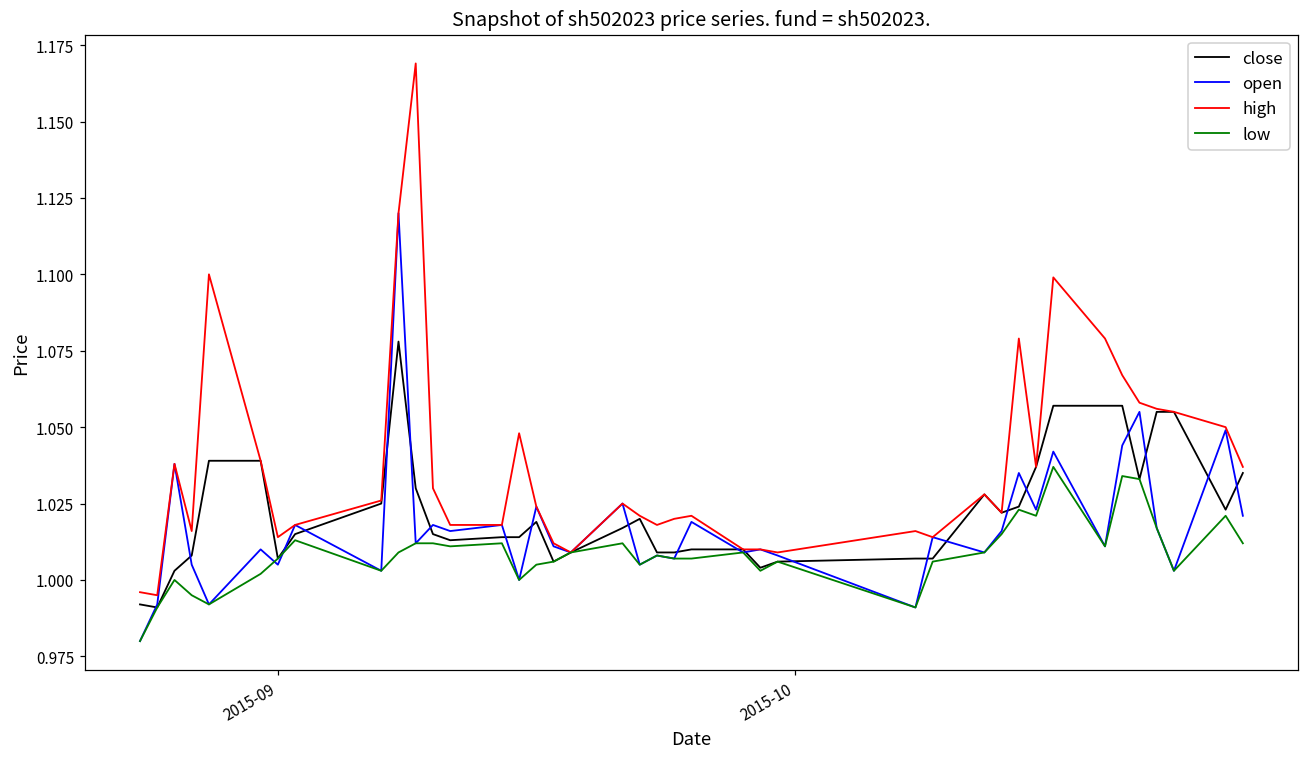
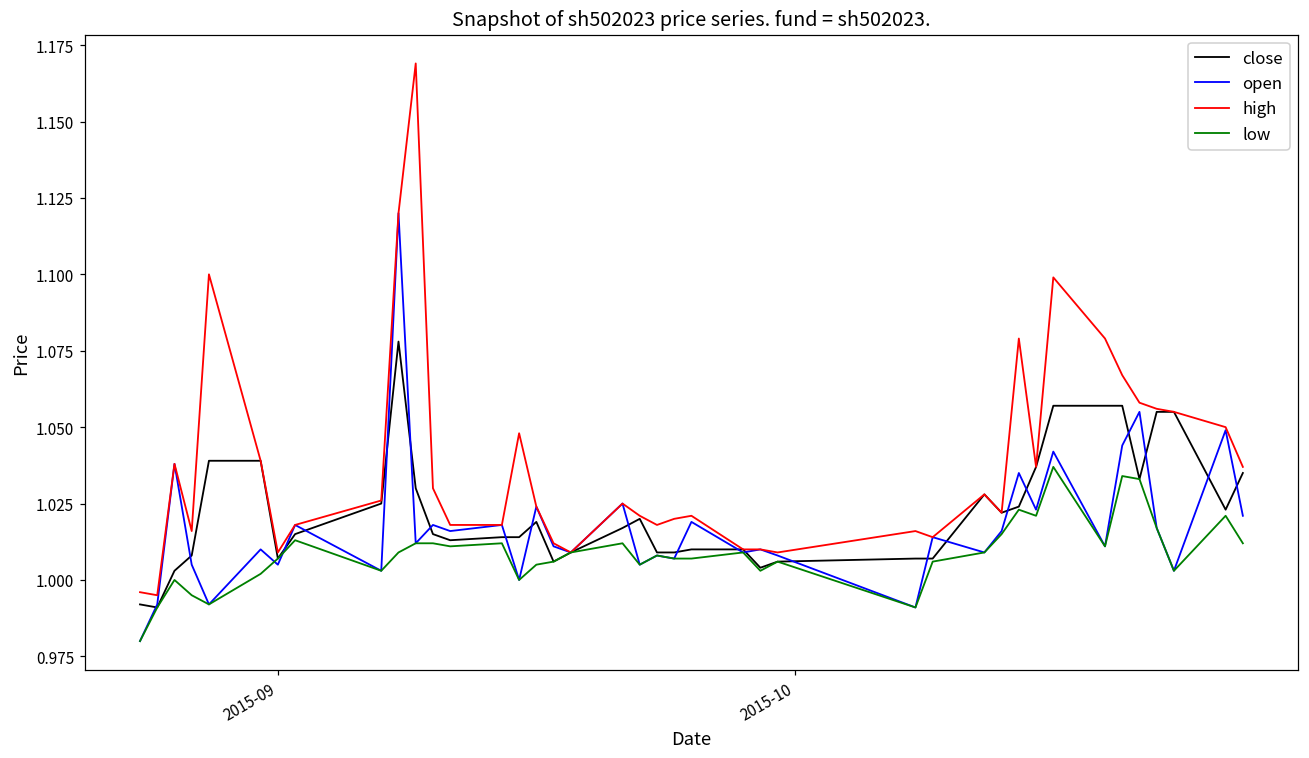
high, 2015-09: 1.014 -> 1.009
